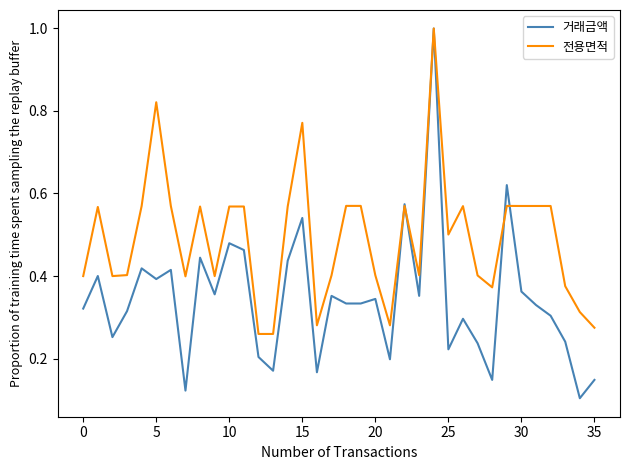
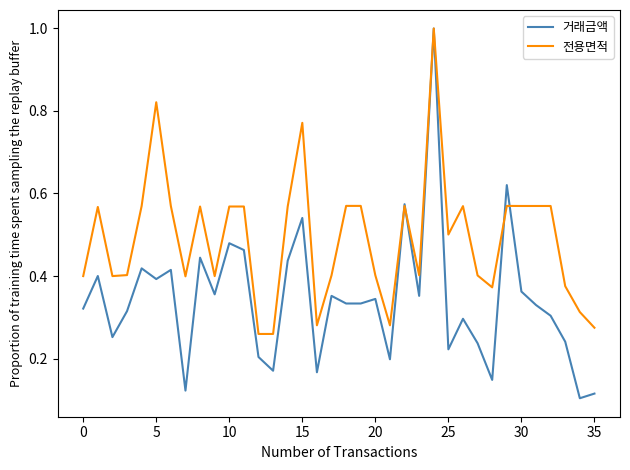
거래금액, 35: 0.15 -> 0.11
